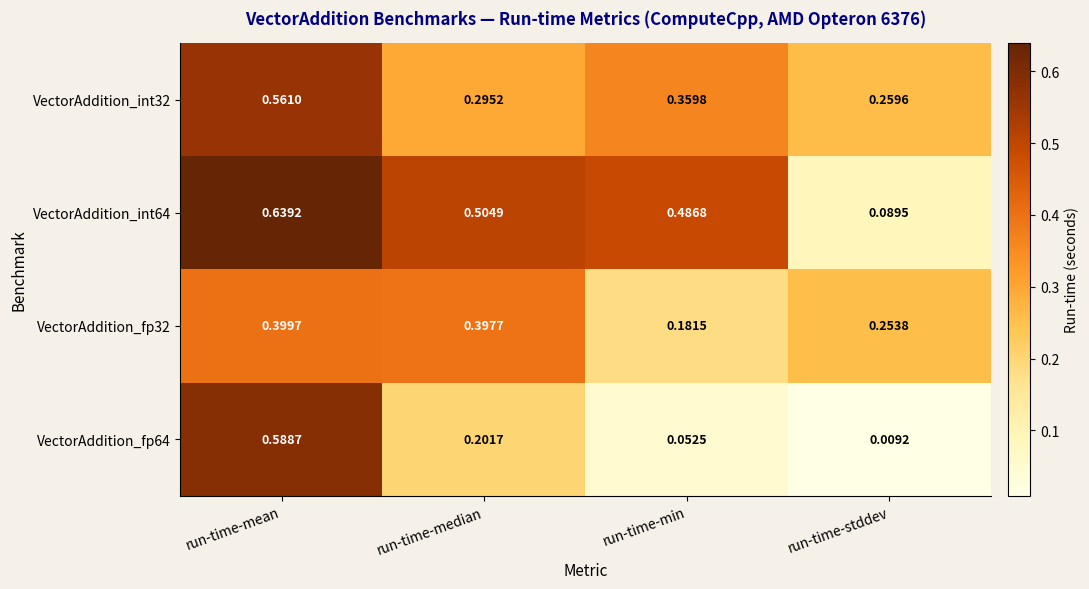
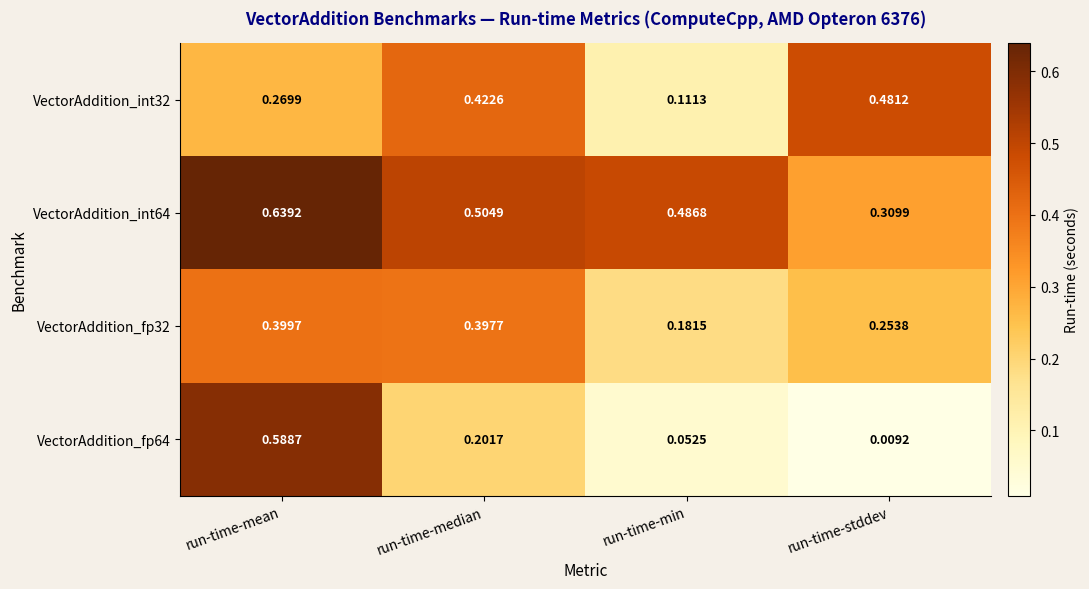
VectorAddition_int32, run-time-mean: 0.5610 -> 0.2699
VectorAddition_int32, run-time-median: 0.2952 -> 0.4226
VectorAddition_int32, run-time-min: 0.3598 -> 0.1113
VectorAddition_int32, run-time-stddev: 0.2596 -> 0.4812
VectorAddition_int64, run-time-stddev: 0.0895 -> 0.3099
